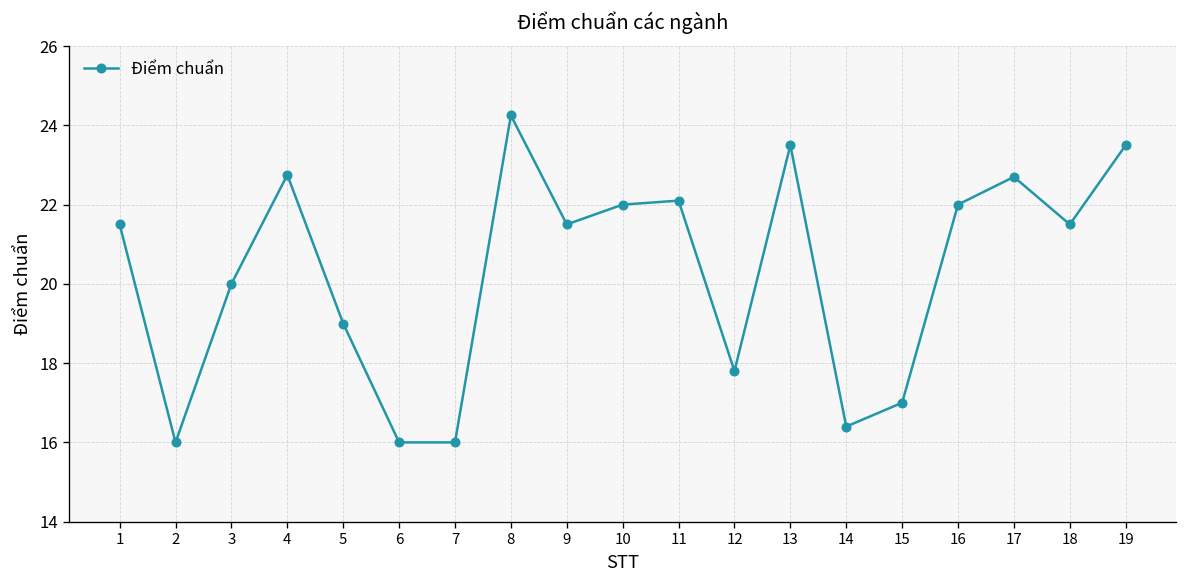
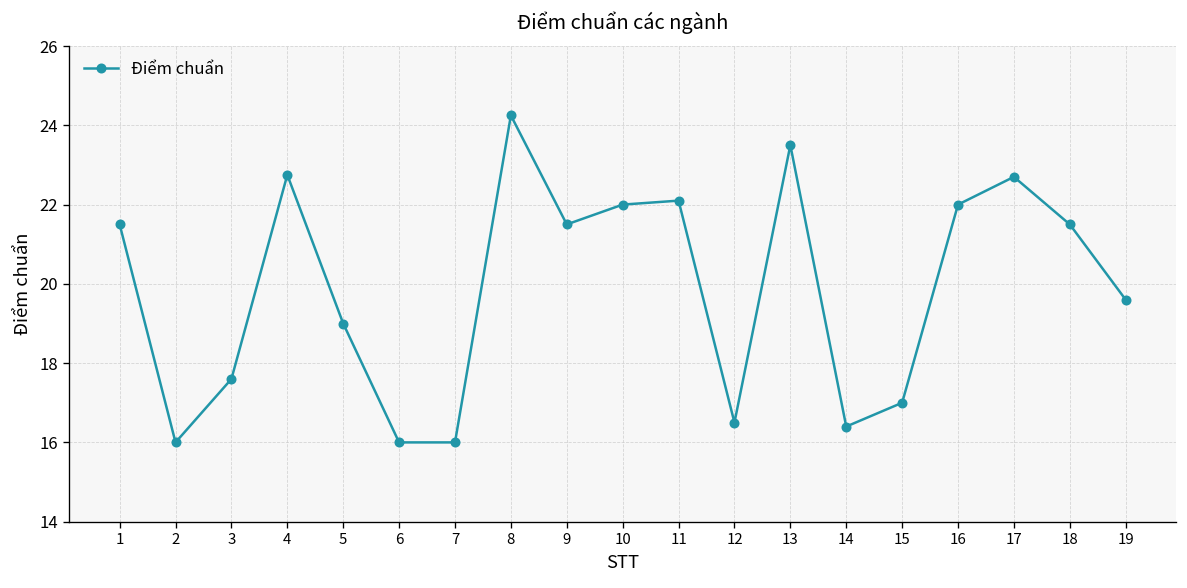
3: 20.0 -> 17.6
12: 17.8 -> 16.5
19: 23.5 -> 19.6
